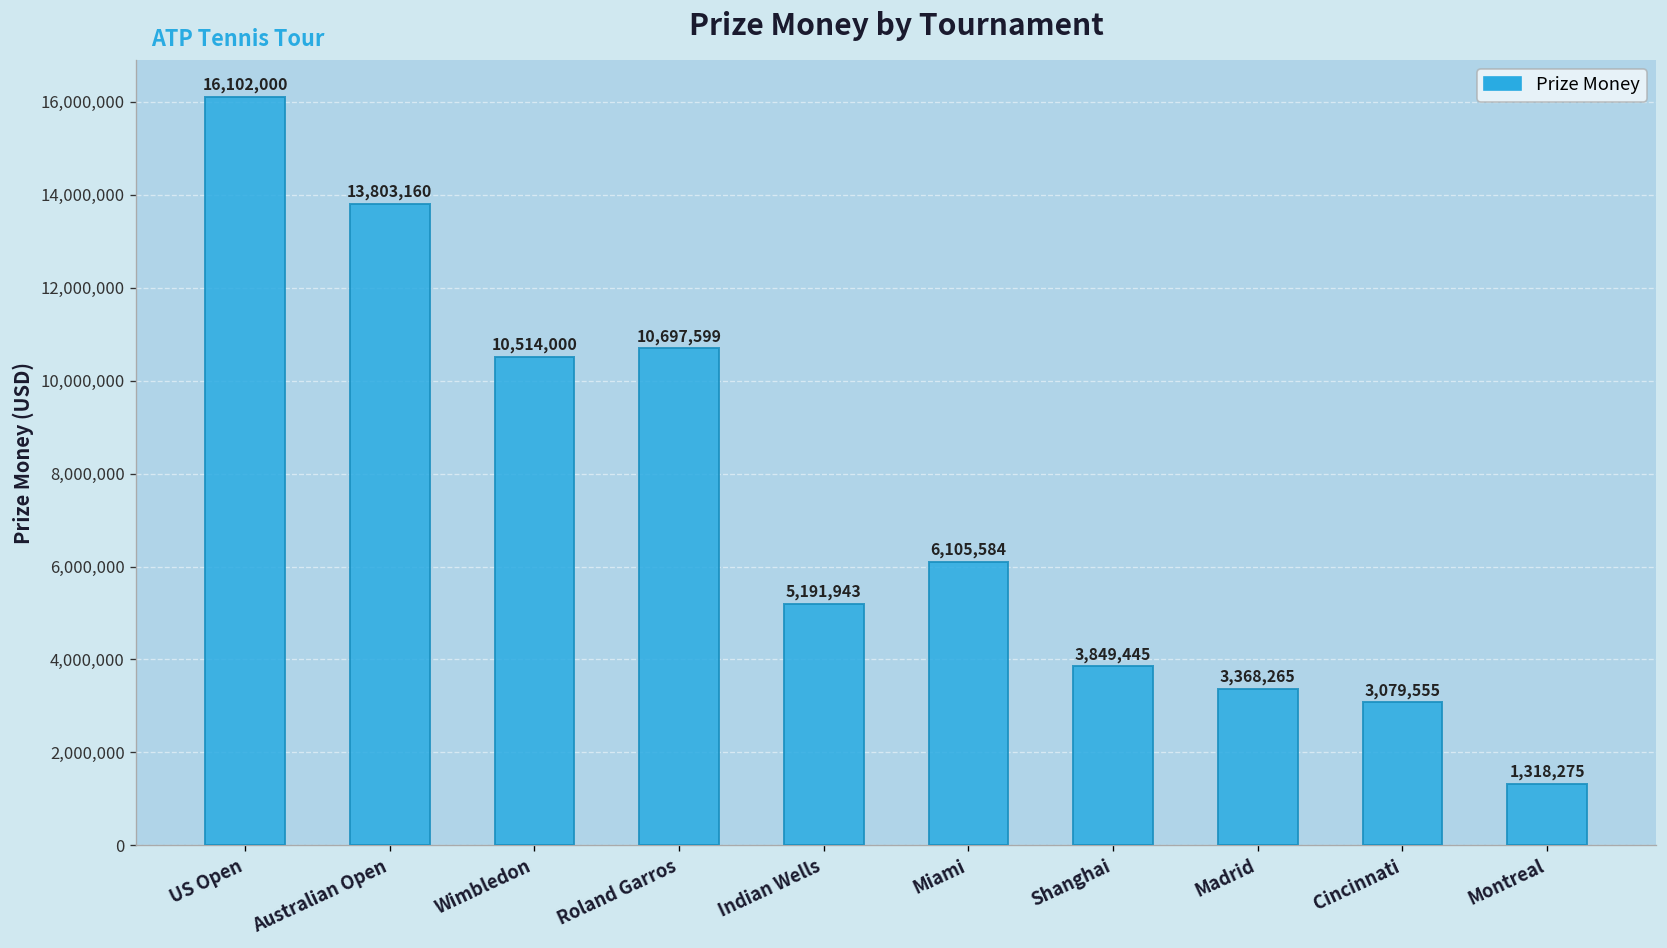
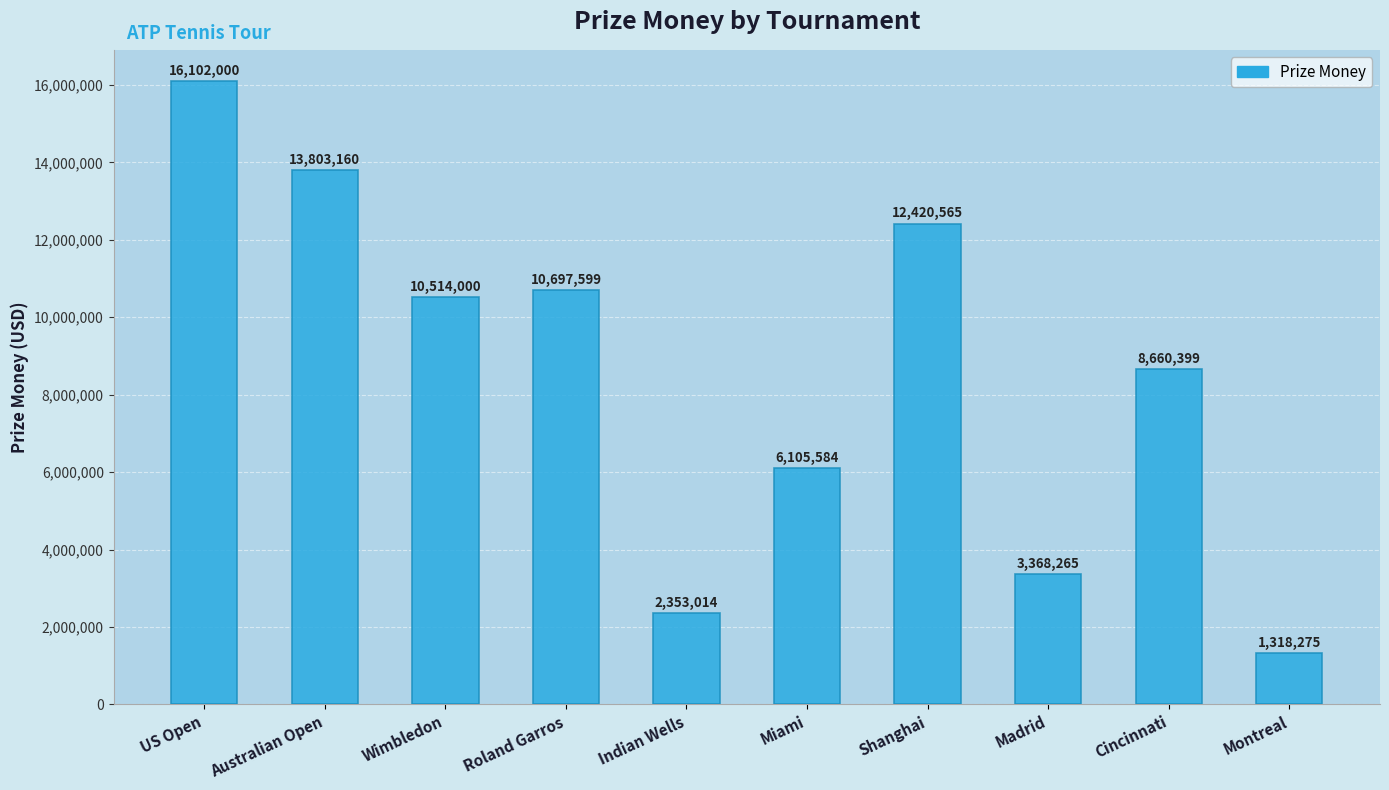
Indian Wells: 5,191,943 -> 2,353,014
Shanghai: 3,849,445 -> 12,420,565
Cincinnati: 3,079,555 -> 8,660,399
